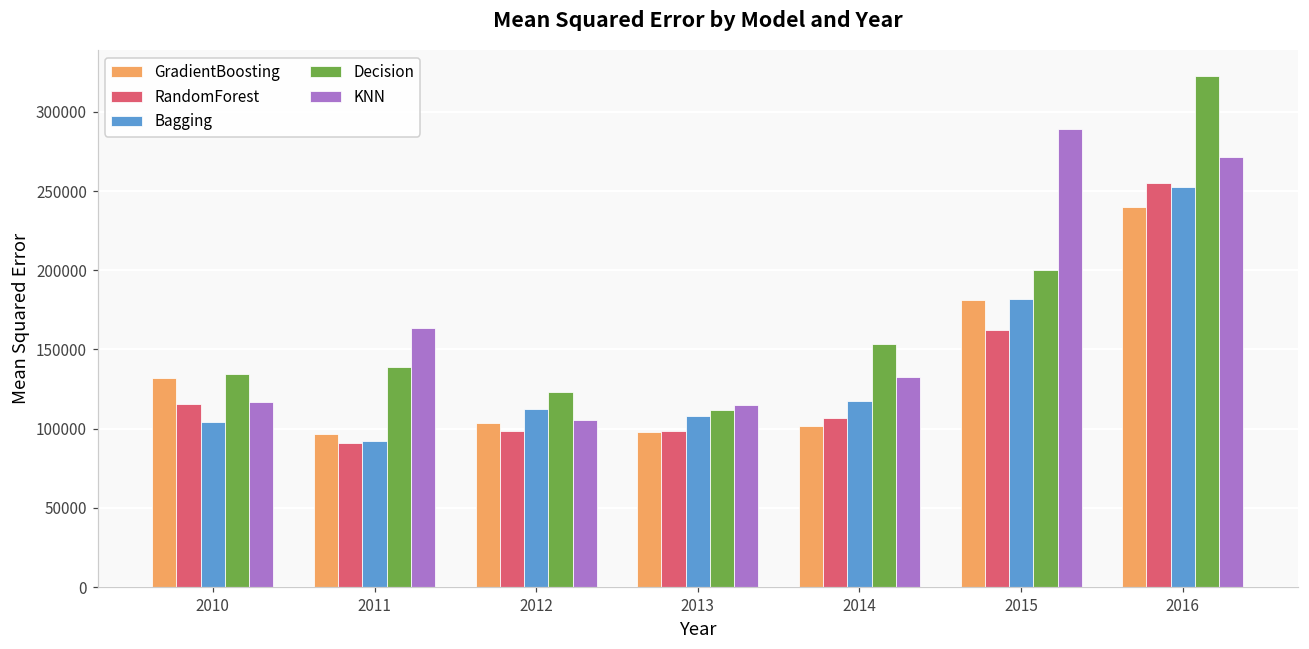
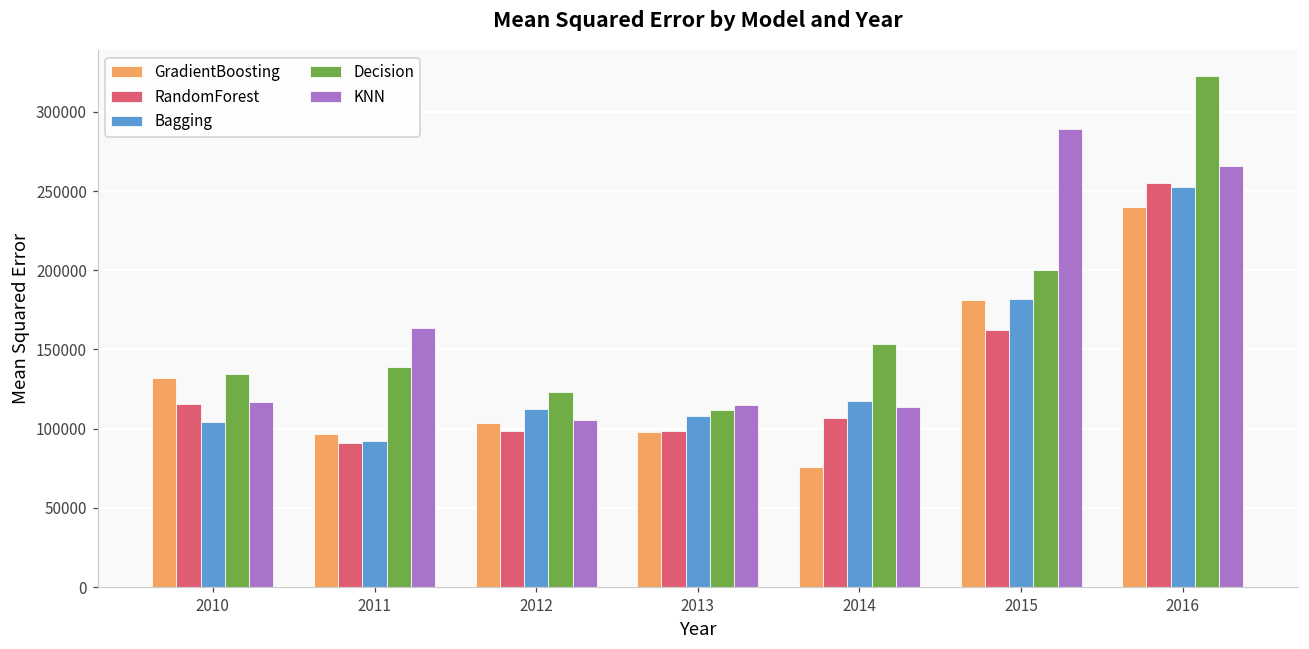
GradientBoosting, 2014: 102000 -> 76000
KNN, 2014: 133000 -> 114000
KNN, 2016: 272000 -> 266000
